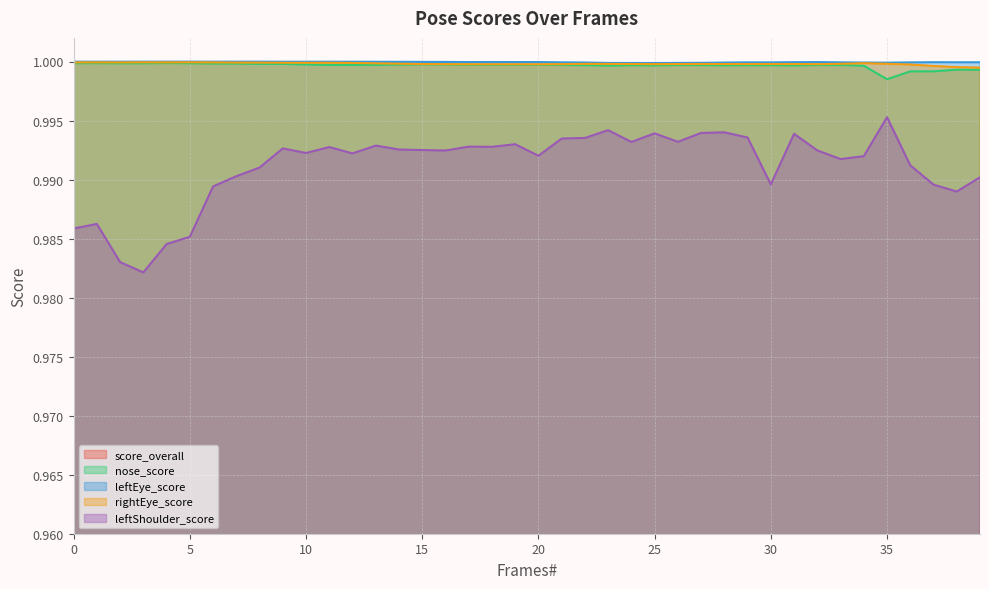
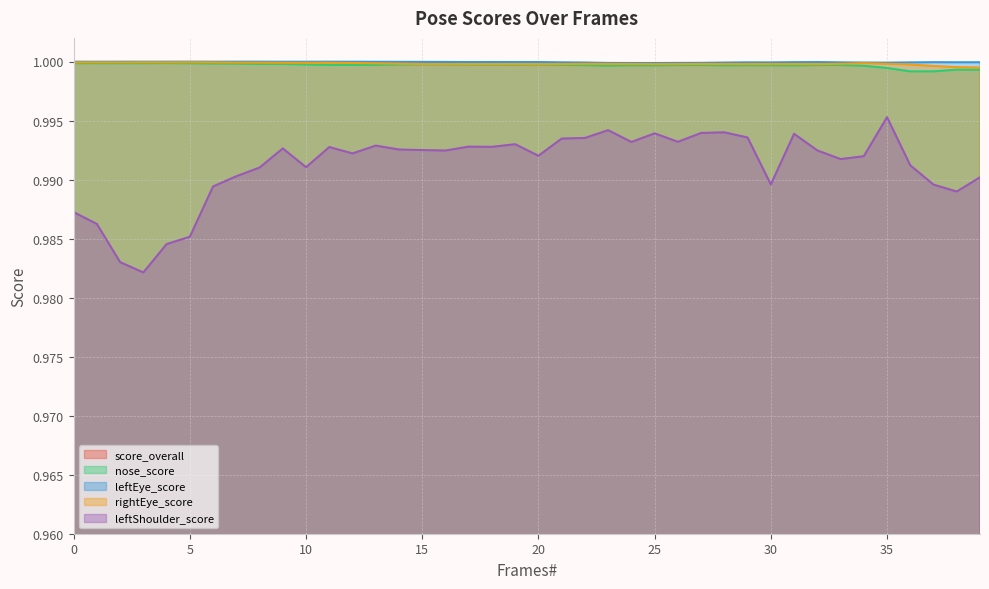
leftShoulder_score, 0: 0.9859 -> 0.9872
leftShoulder_score, 10: 0.9923 -> 0.9910
nose_score, 35: 0.9985 -> 0.9995
